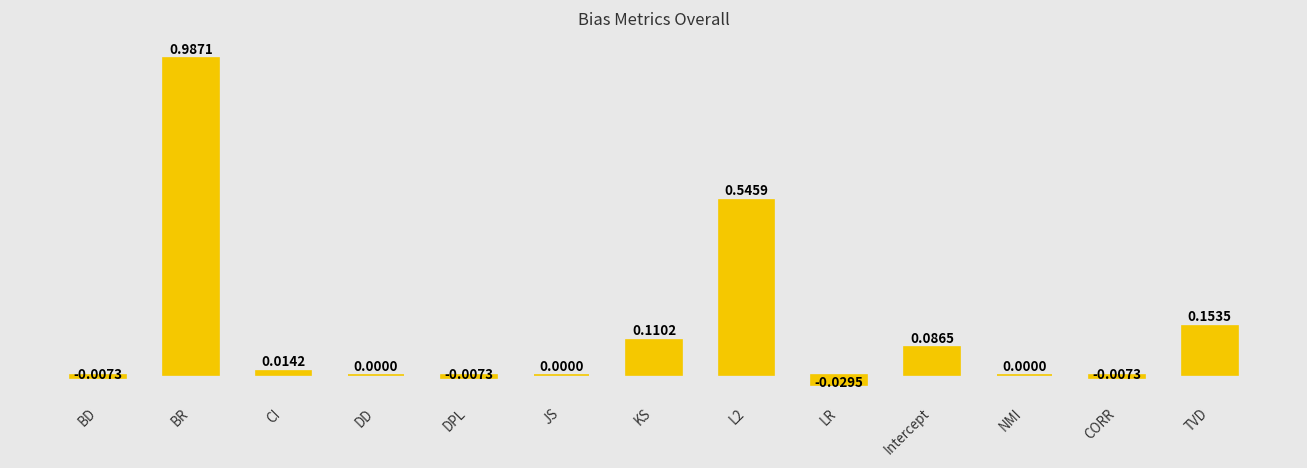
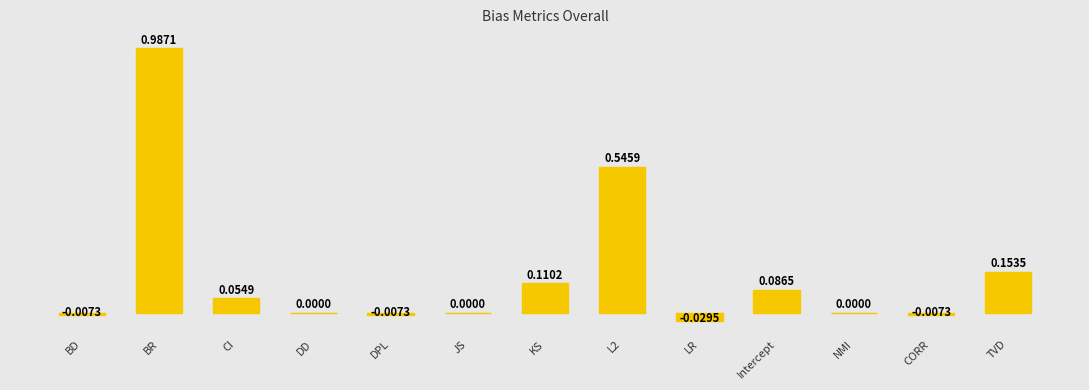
CI: 0.0142 -> 0.0549
